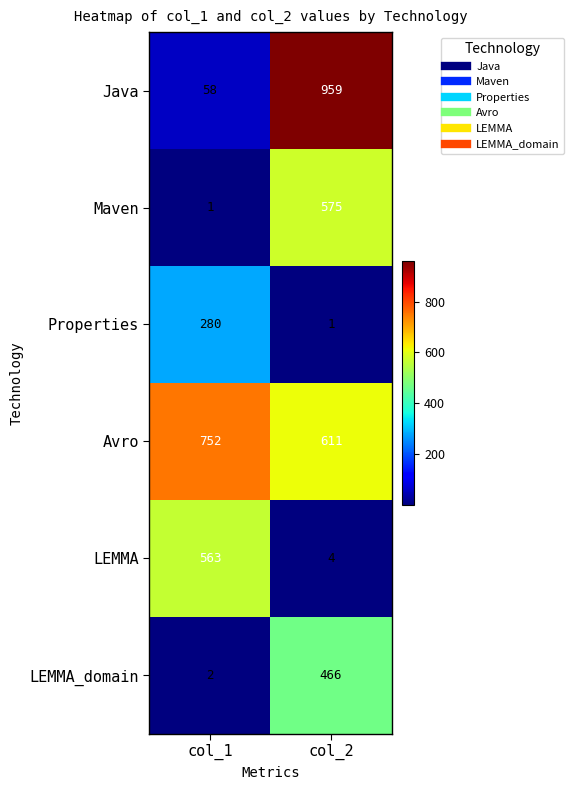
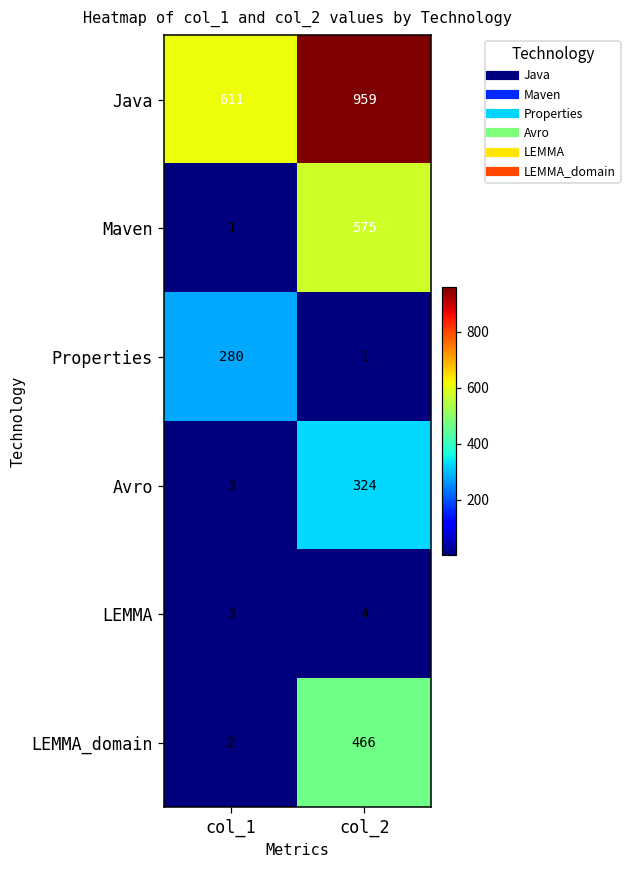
Java, col_1: 58 -> 611
Avro, col_1: 752 -> 3
Avro, col_2: 611 -> 324
LEMMA, col_1: 563 -> 3
